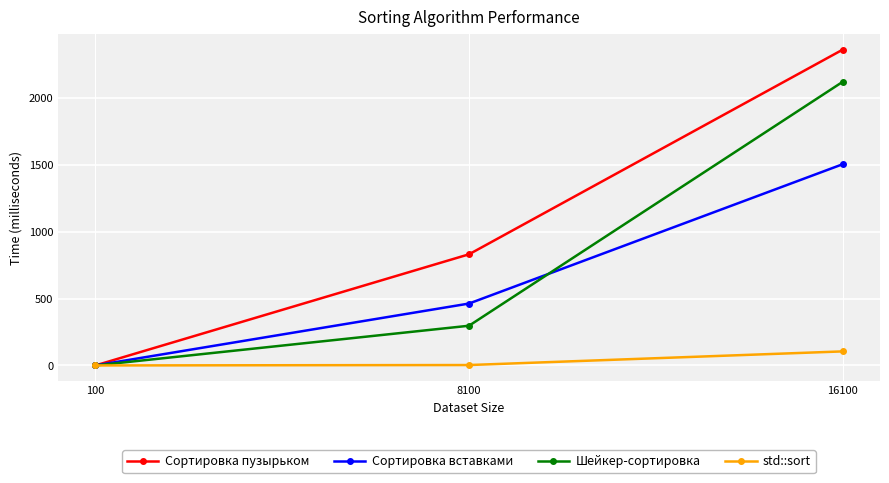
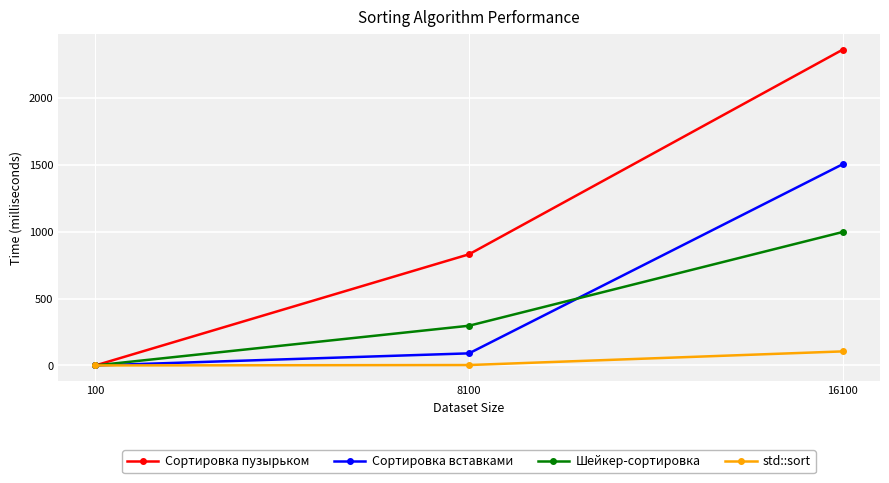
Сортировка вставками, 8100: 460 -> 90
Шейкер-сортировка, 16100: 2120 -> 1000
